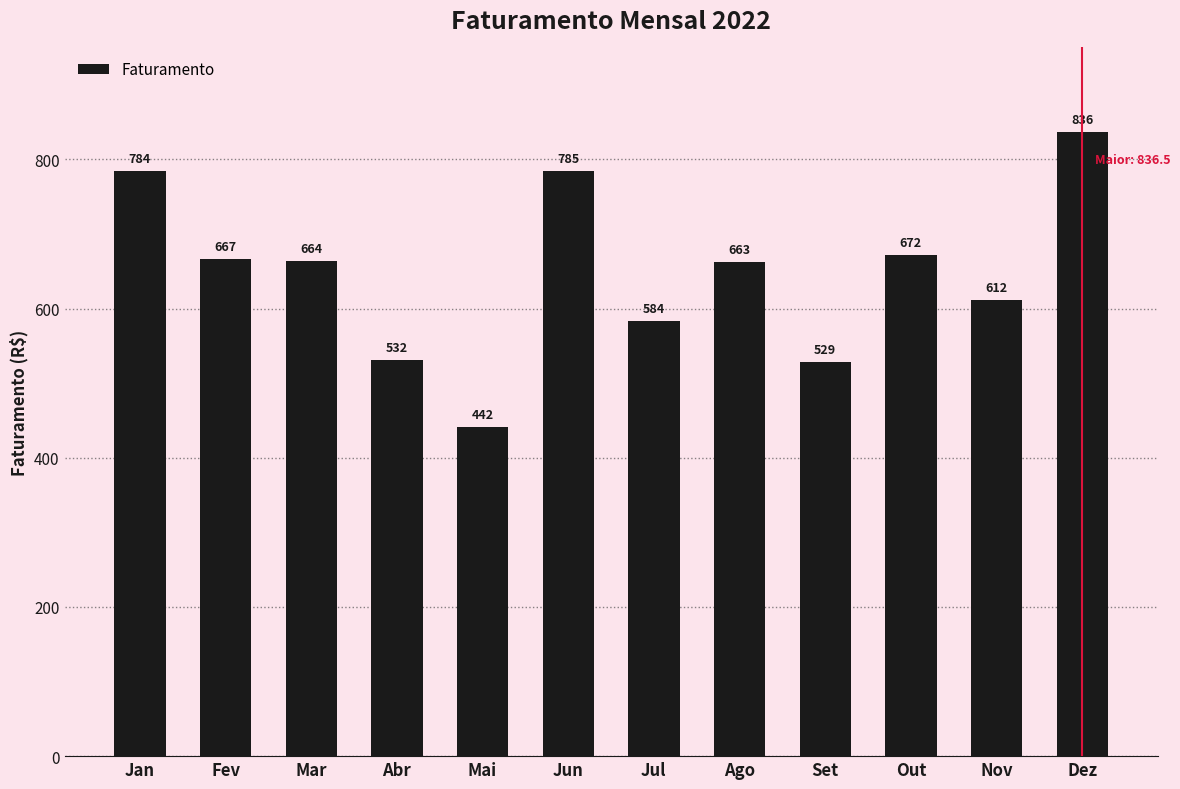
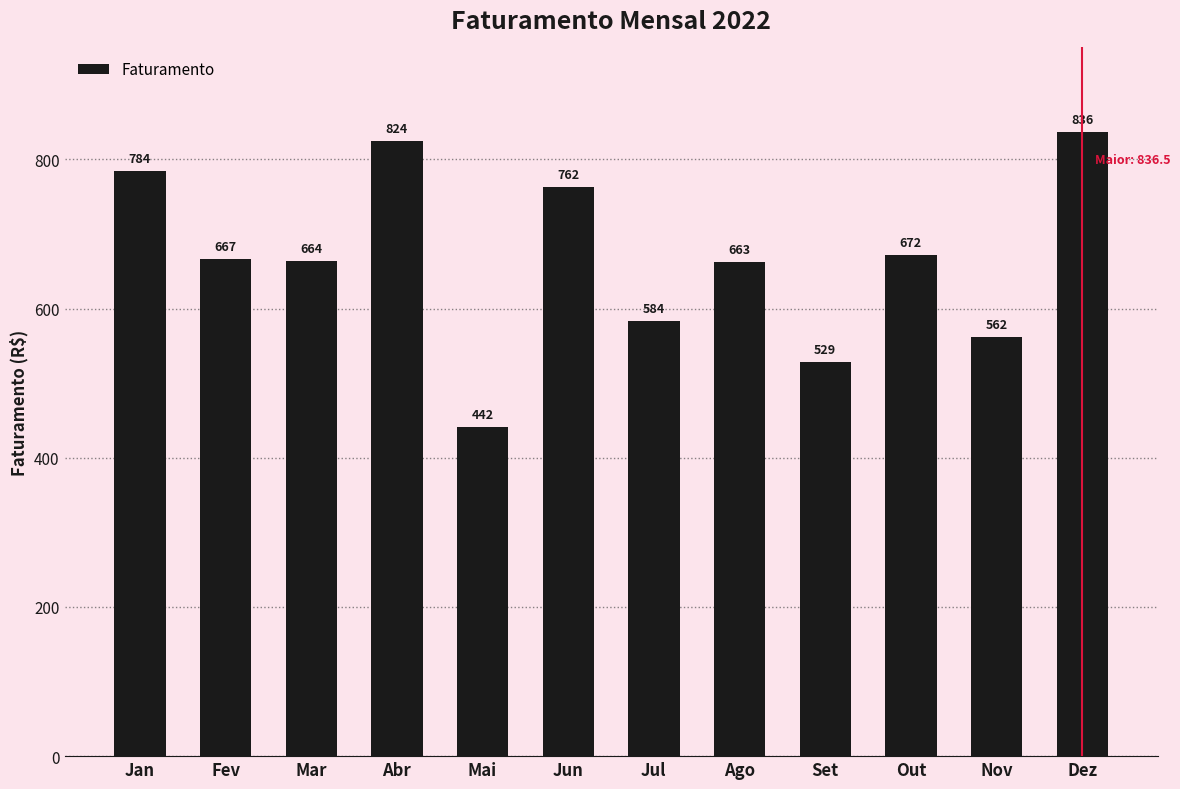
Abr: 532 -> 824
Jun: 785 -> 762
Nov: 612 -> 562
